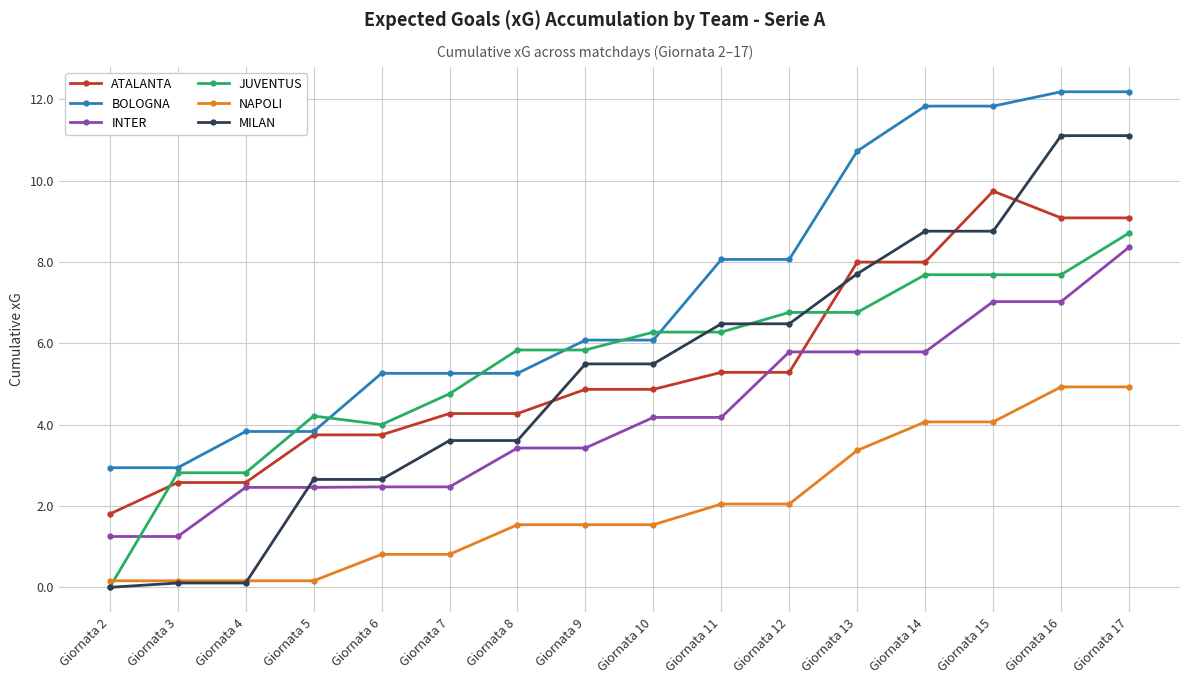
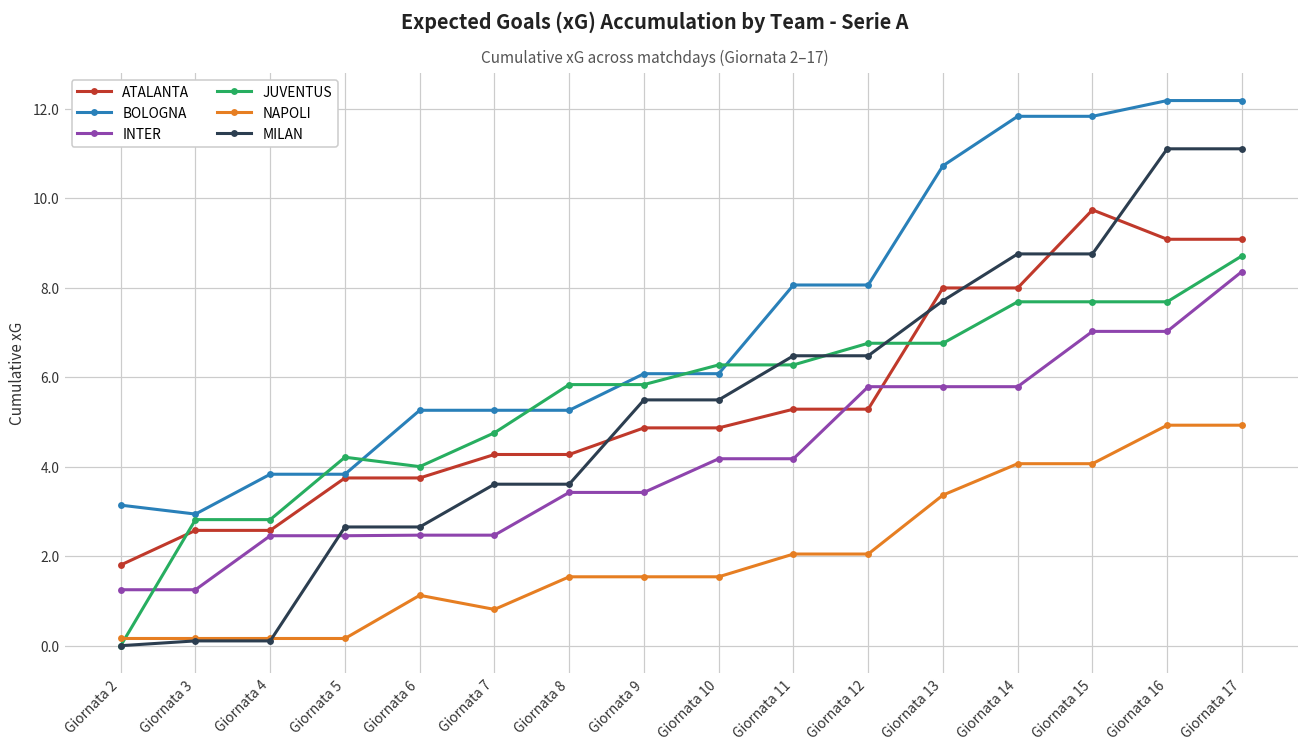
BOLOGNA, Giornata 2: 2.9 -> 3.1
NAPOLI, Giornata 6: 0.8 -> 1.1
